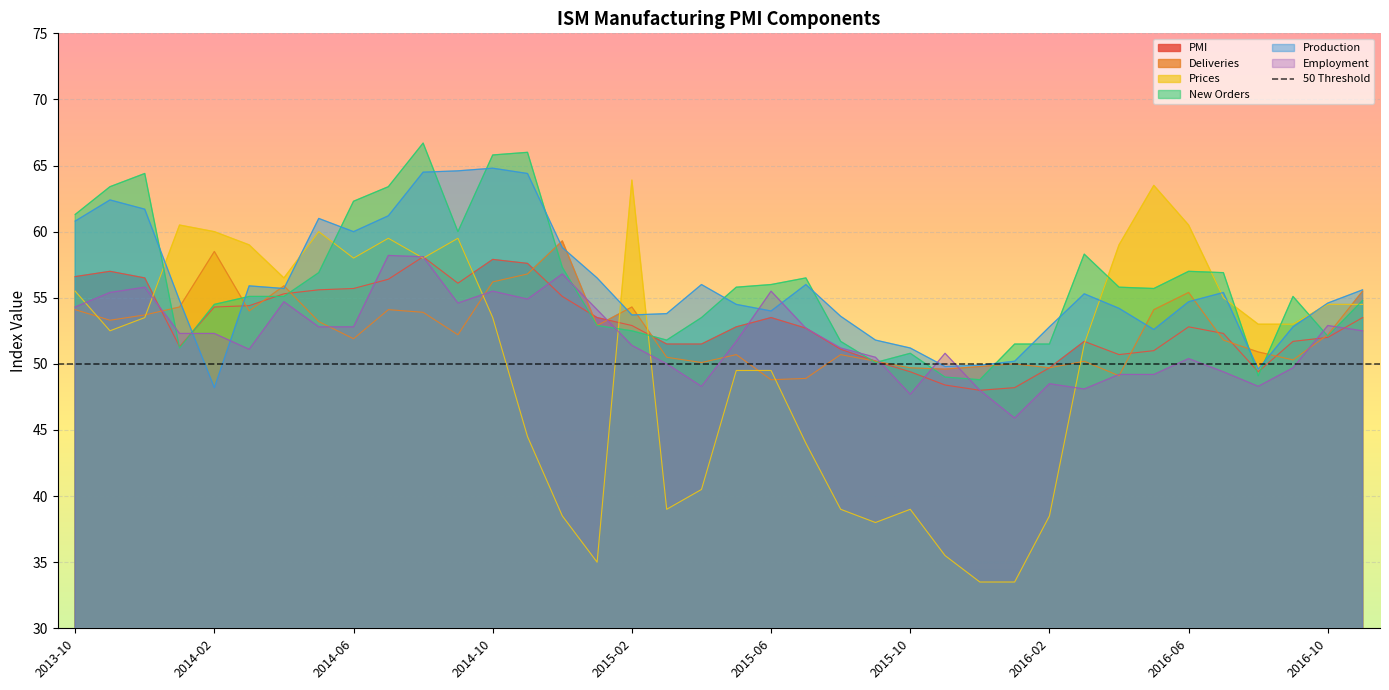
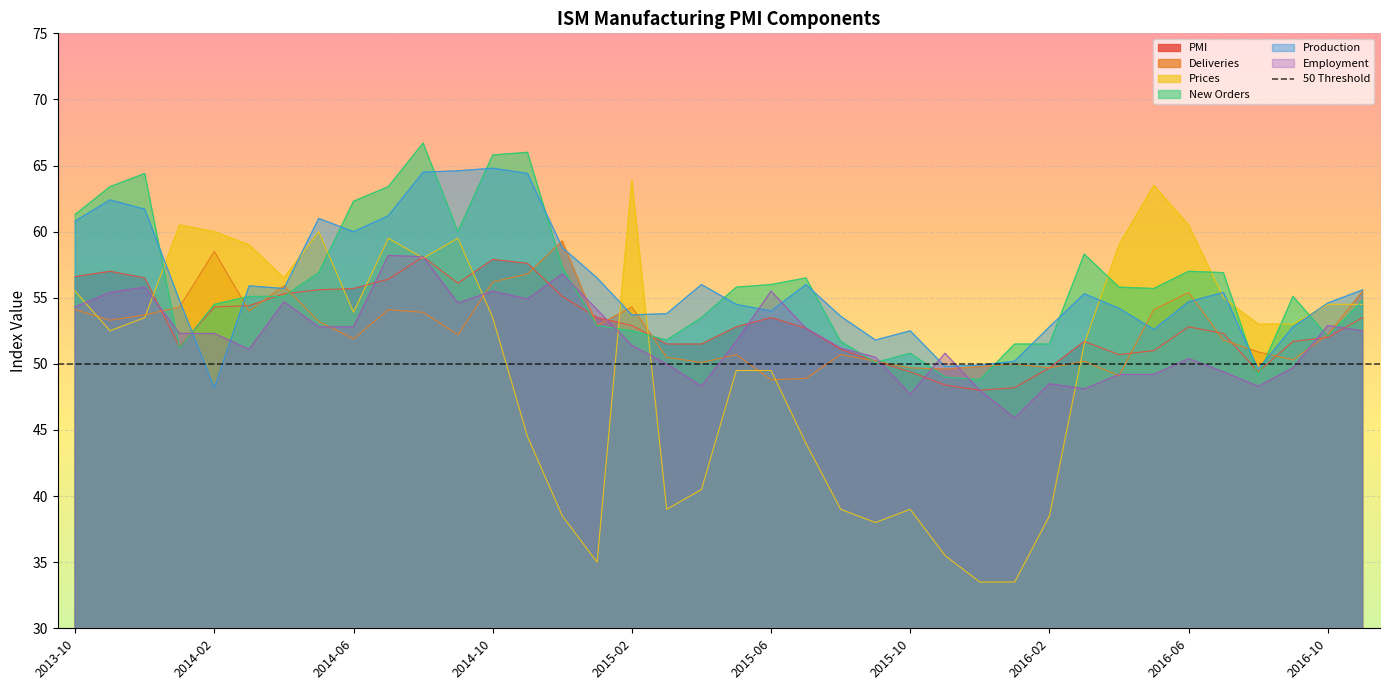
Prices, 2014-06: 58.0 -> 53.9
Production, 2015-10: 51.2 -> 52.5
